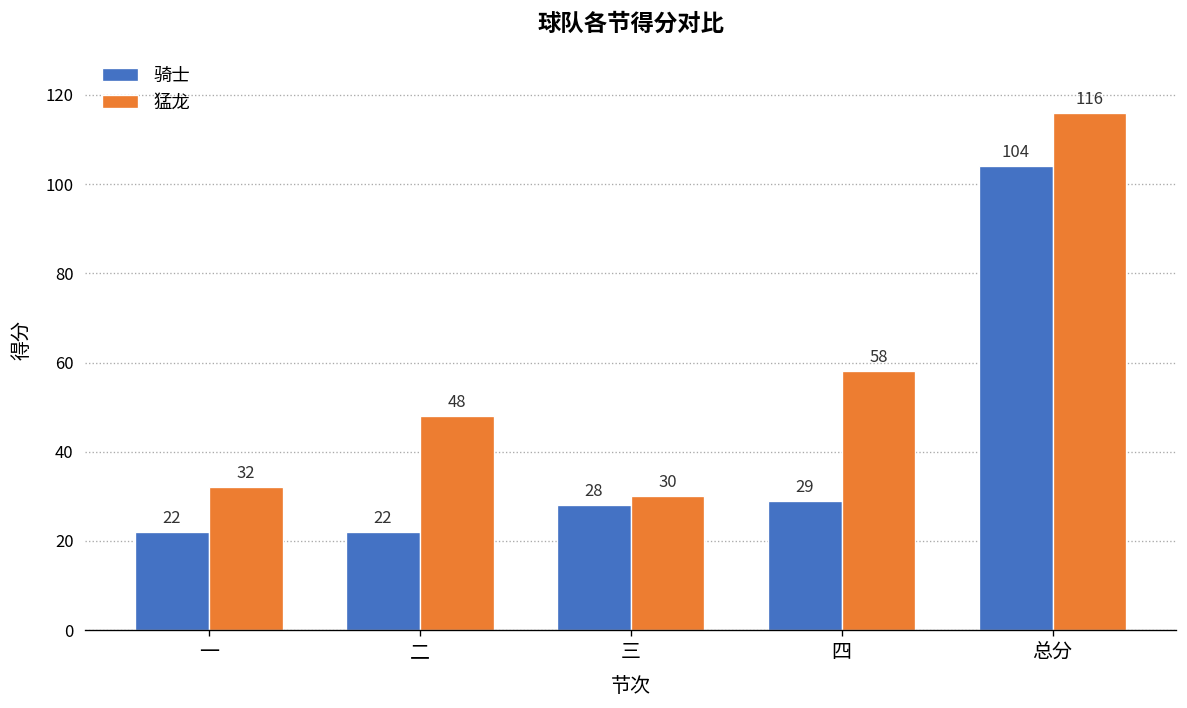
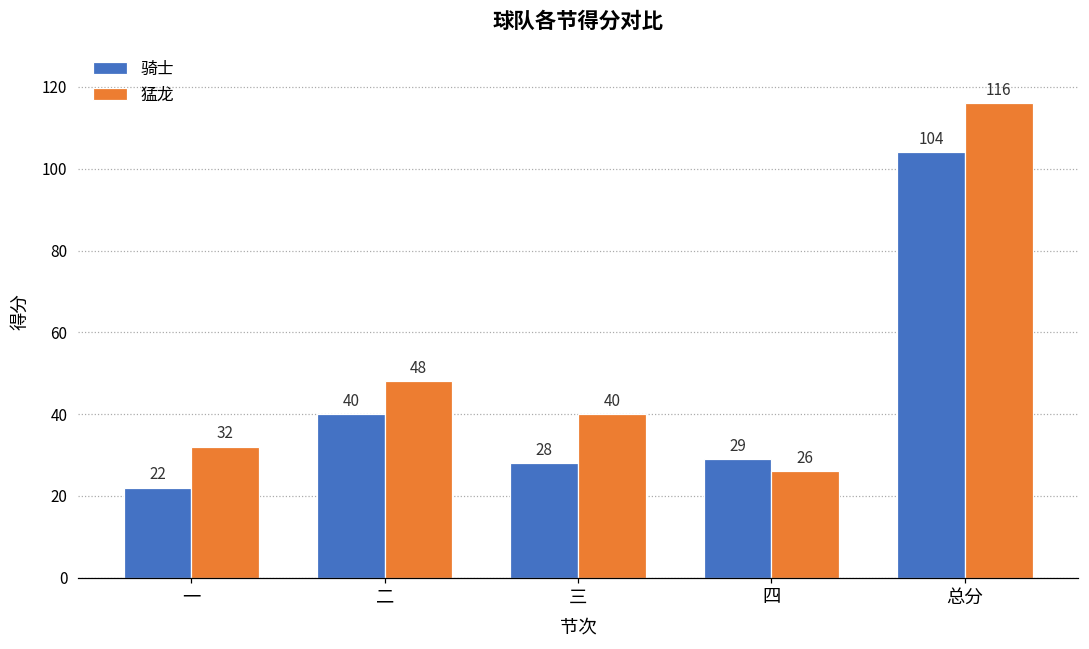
骑士, 二: 22 -> 40
猛龙, 三: 30 -> 40
猛龙, 四: 58 -> 26
